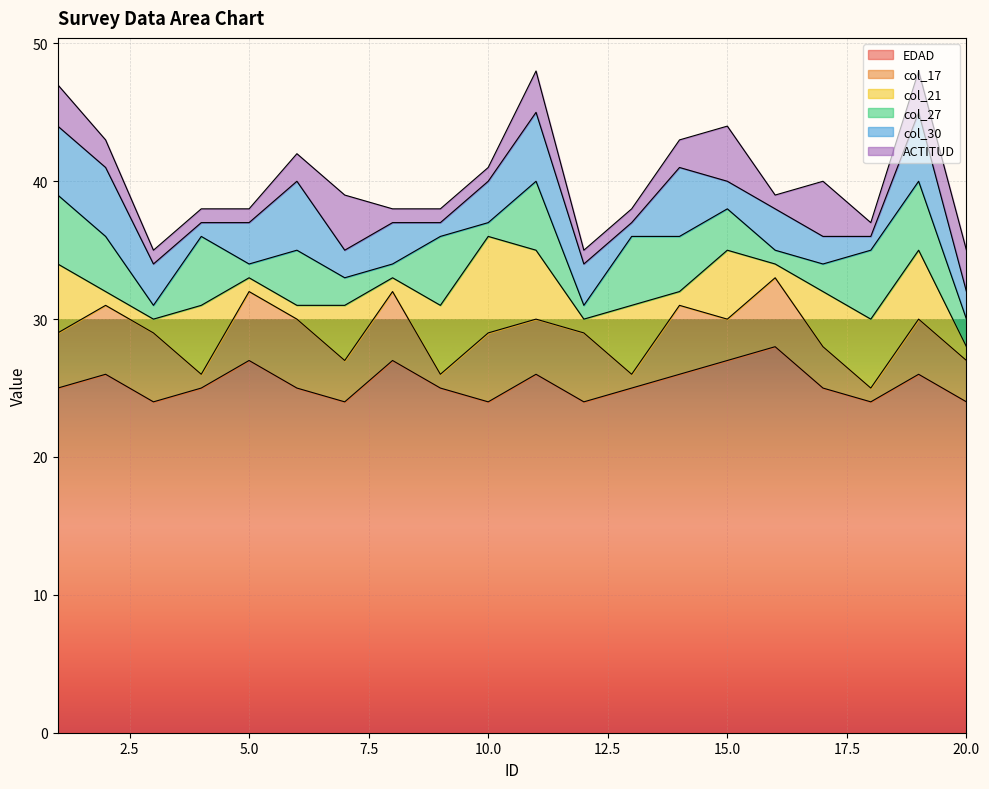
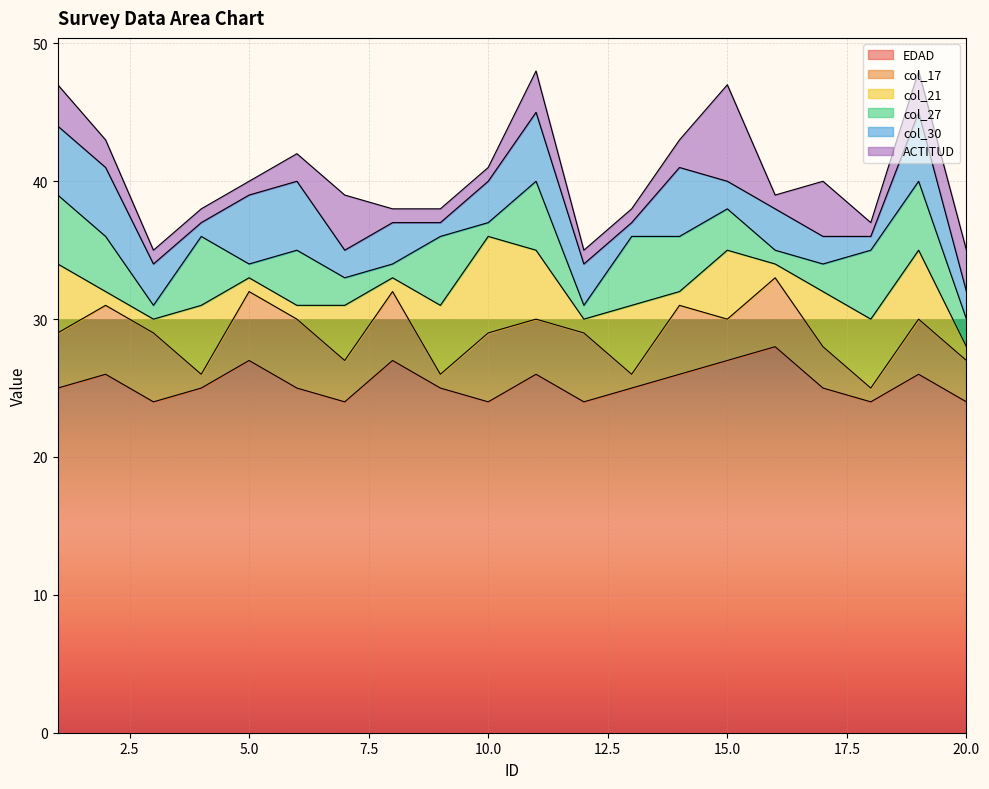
col_30, 5.0: 3 -> 5
ACTITUD, 15.0: 4 -> 7
